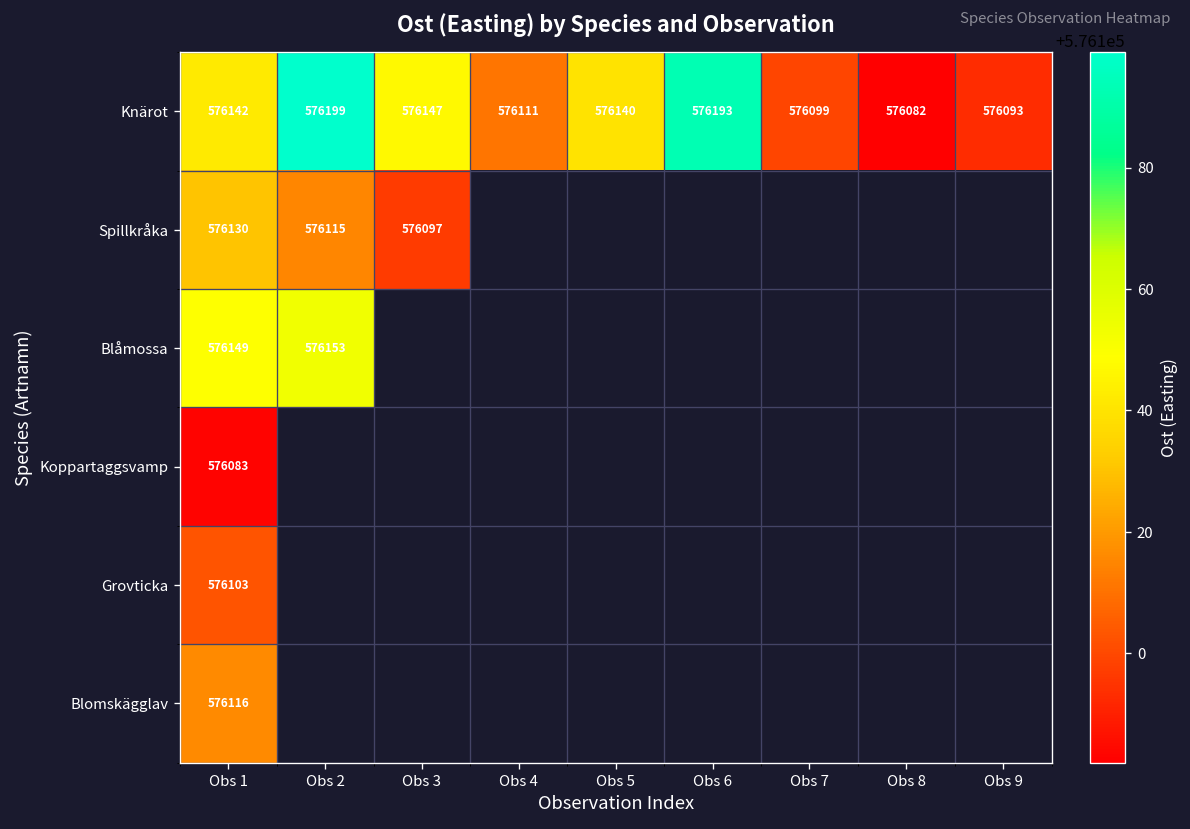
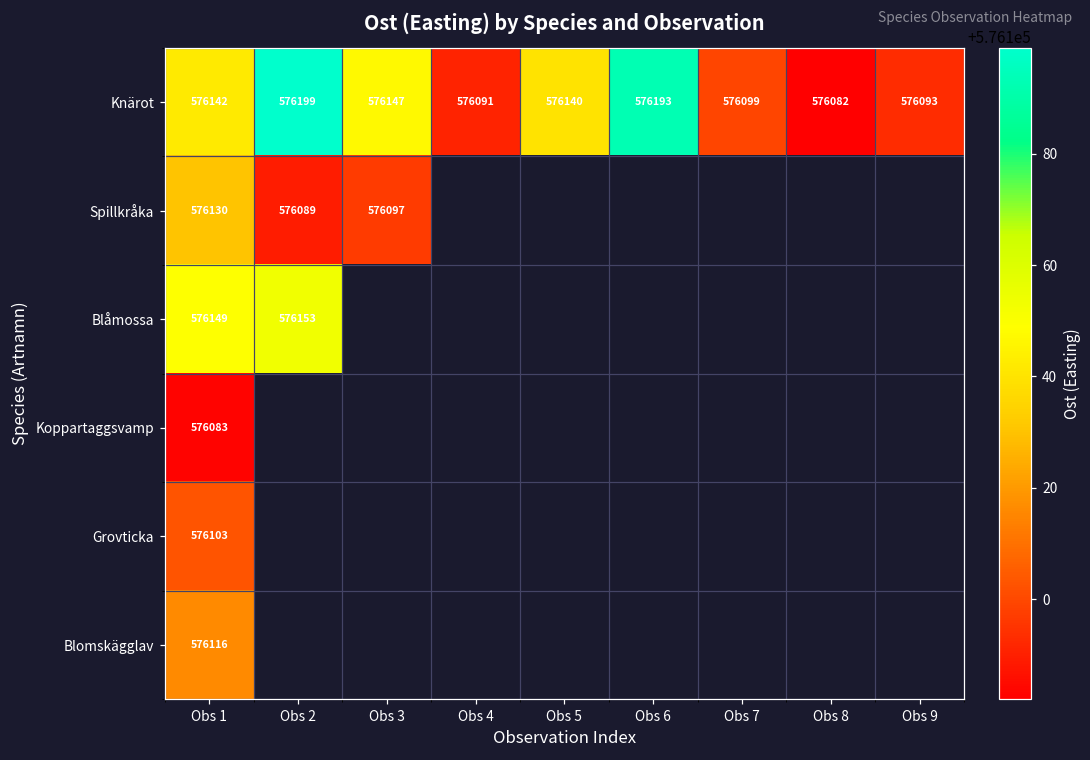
Knärot, Obs 4: 576111 -> 576091
Spillkråka, Obs 2: 576115 -> 576089
